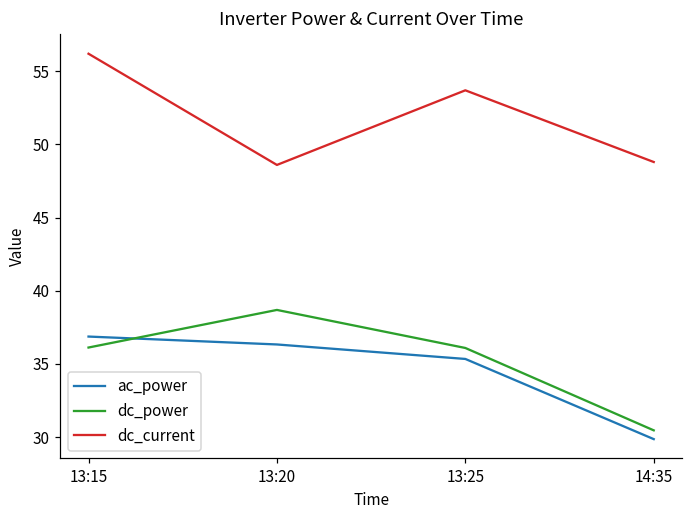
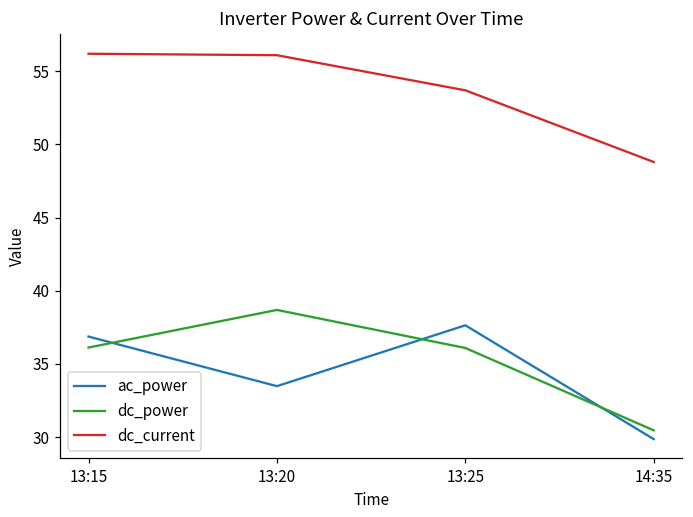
ac_power, 13:20: 36.3 -> 33.5
dc_current, 13:20: 48.6 -> 56.1
ac_power, 13:25: 35.3 -> 37.6
